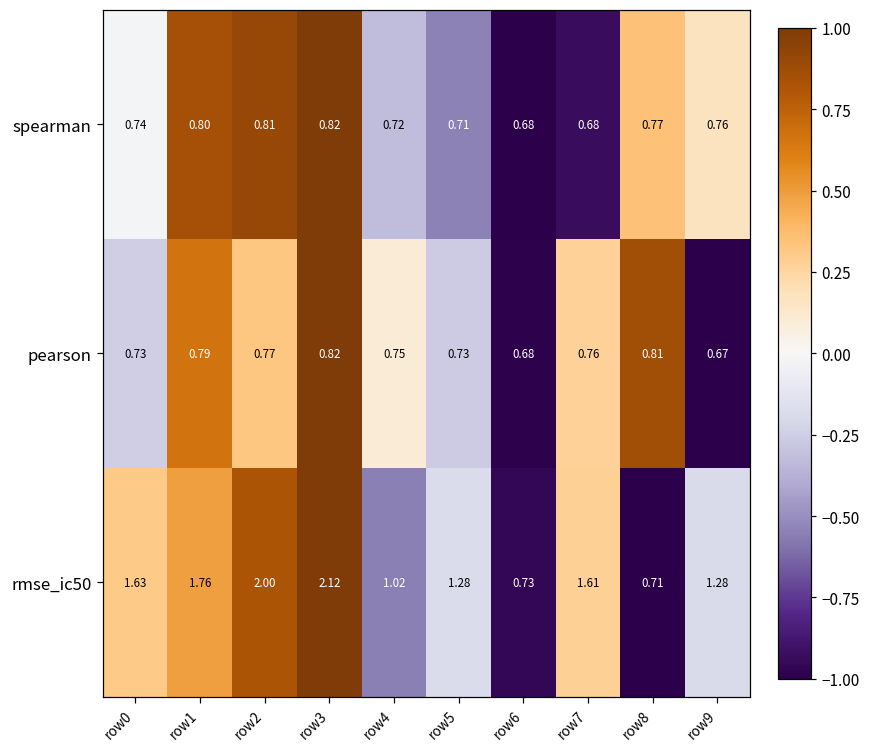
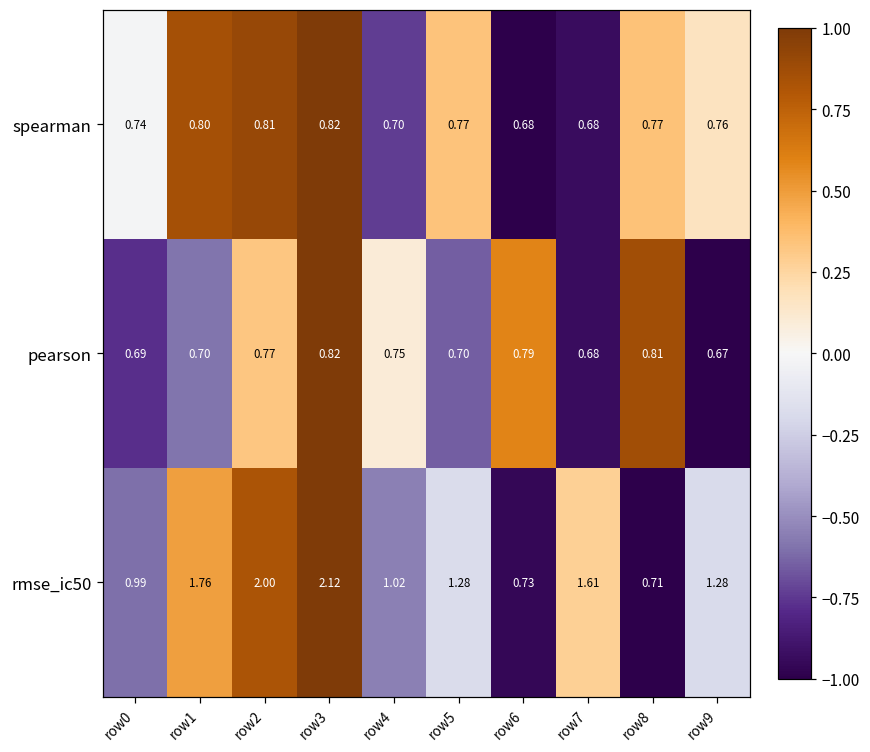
spearman, row4: 0.72 -> 0.70
spearman, row5: 0.71 -> 0.77
pearson, row0: 0.73 -> 0.69
pearson, row1: 0.79 -> 0.70
pearson, row5: 0.73 -> 0.70
pearson, row6: 0.68 -> 0.79
pearson, row7: 0.76 -> 0.68
rmse_ic50, row0: 1.63 -> 0.99
